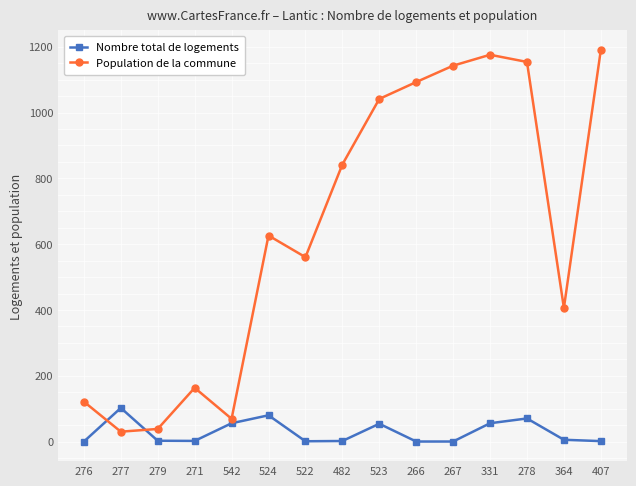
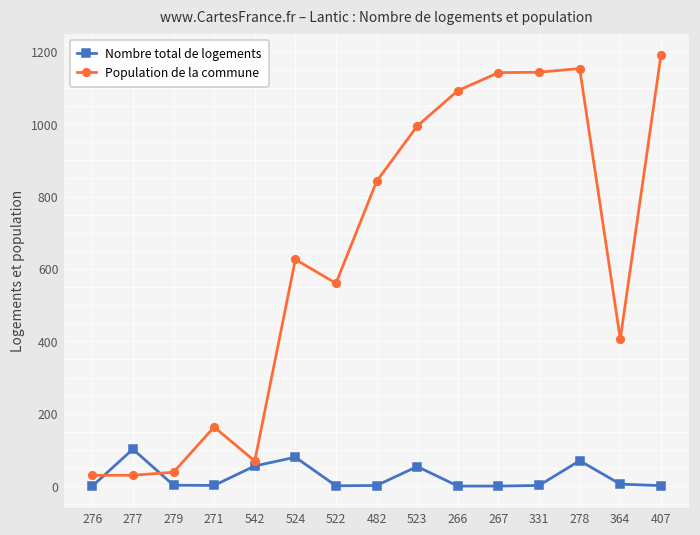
Population de la commune, 276: 120 -> 30
Population de la commune, 523: 1040 -> 990
Nombre total de logements, 331: 60 -> 0
Population de la commune, 331: 1180 -> 1140
